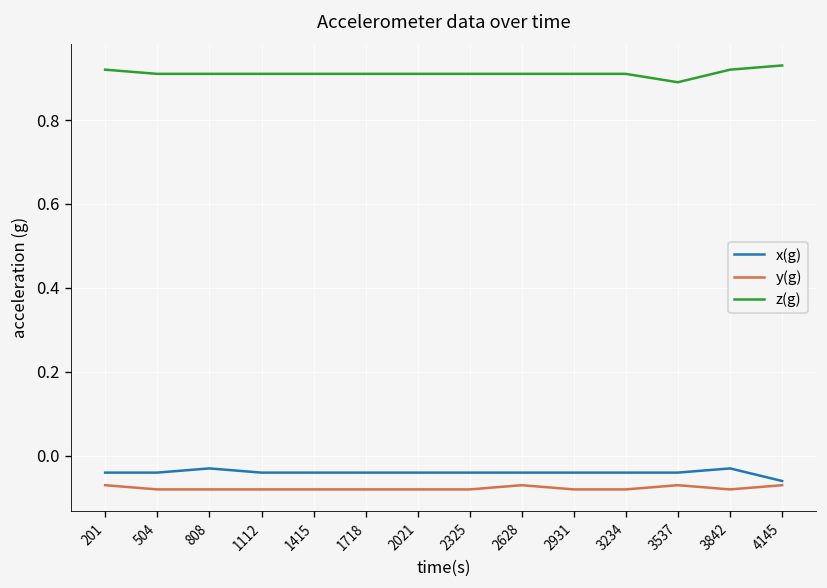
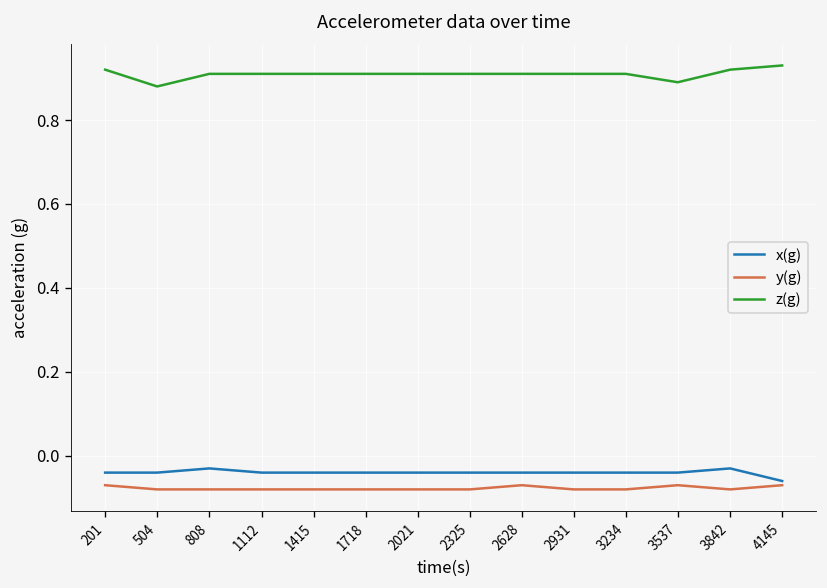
z(g), 504: 0.91 -> 0.88
